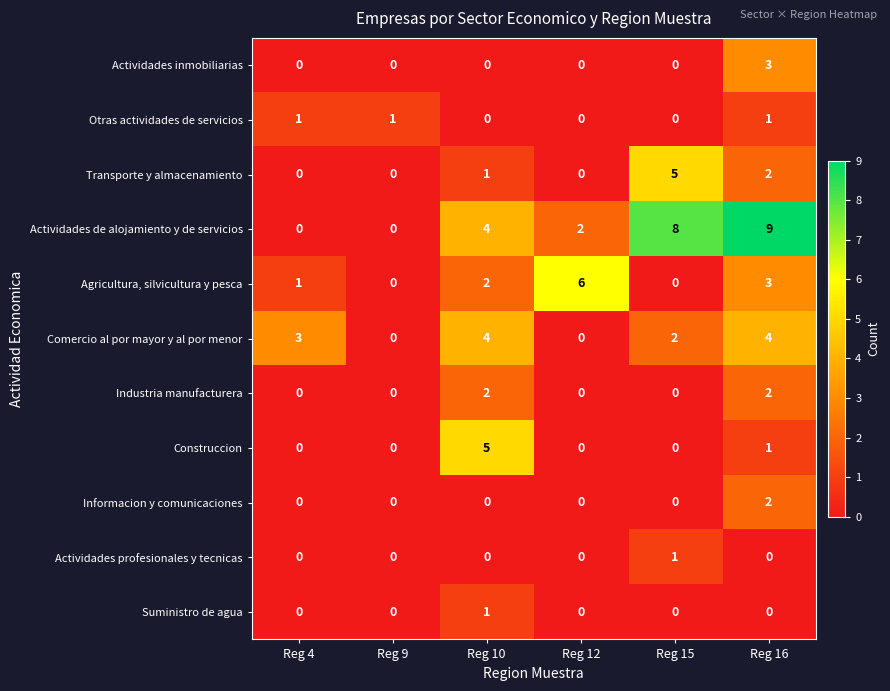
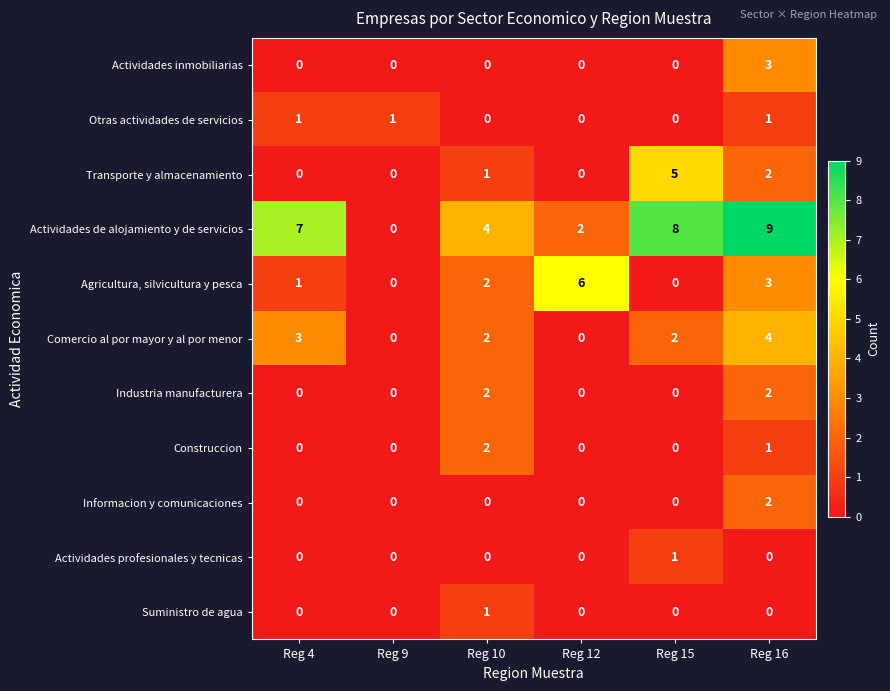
Actividades de alojamiento y de servicios, Reg 4: 0 -> 7
Comercio al por mayor y al por menor, Reg 10: 4 -> 2
Construccion, Reg 10: 5 -> 2
